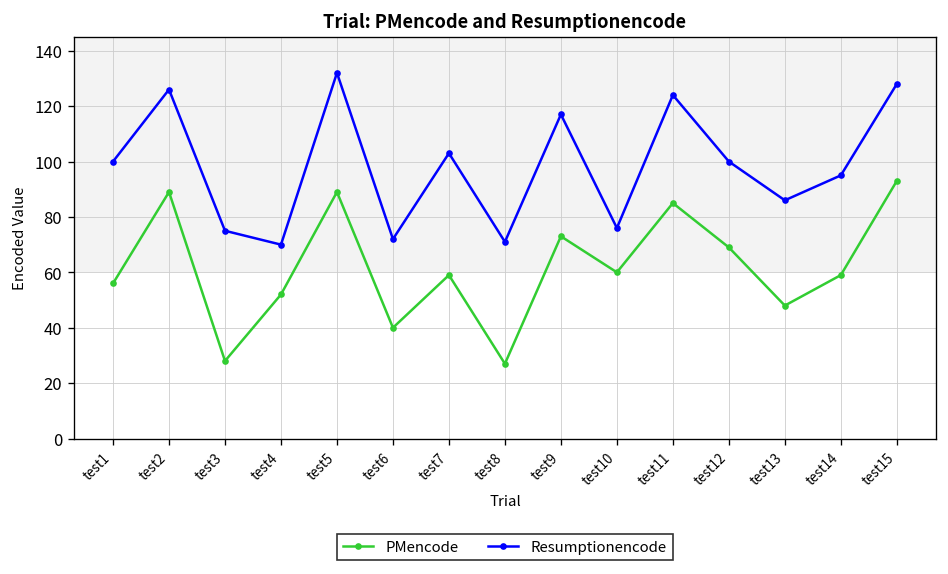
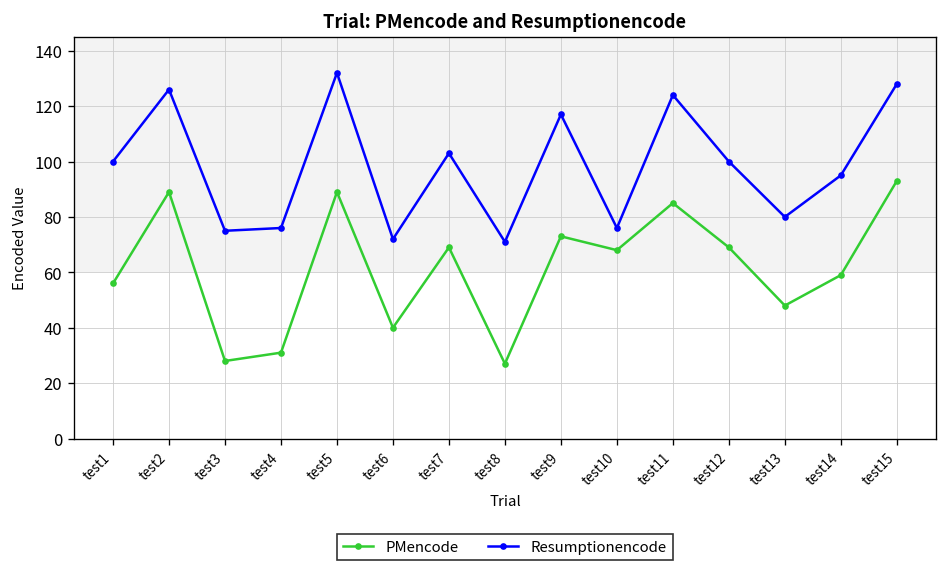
PMencode, test4: 52 -> 31
Resumptionencode, test4: 70 -> 76
PMencode, test7: 59 -> 69
PMencode, test10: 60 -> 68
Resumptionencode, test13: 86 -> 80
